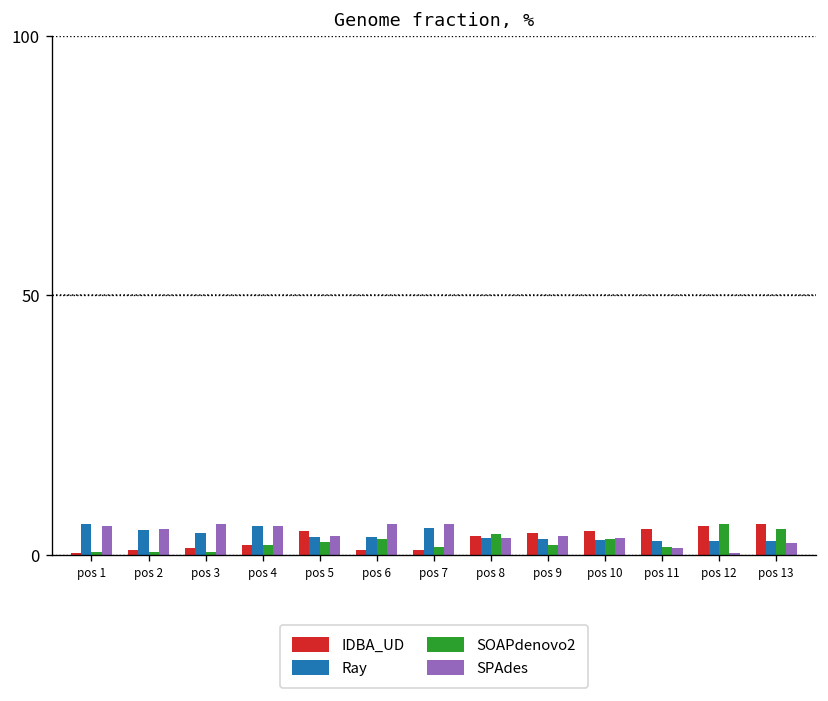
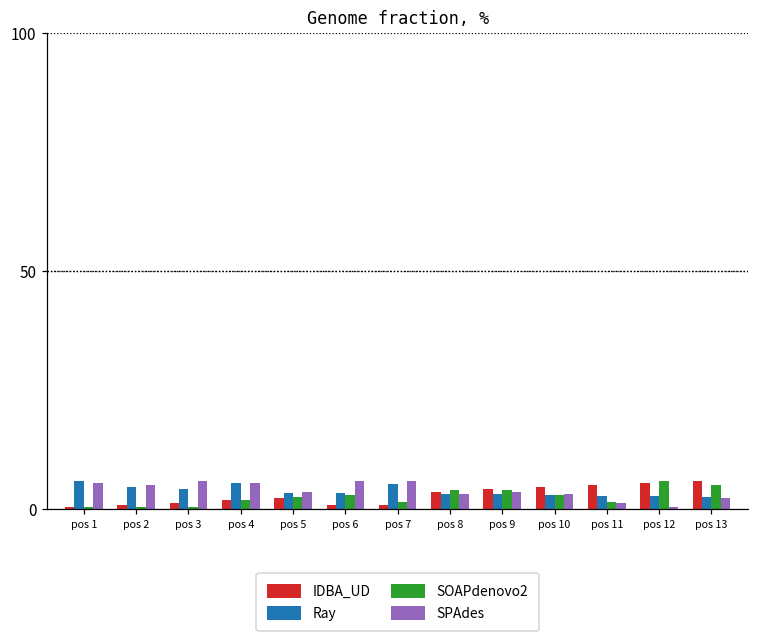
IDBA_UD, pos 5: 5 -> 2
SOAPdenovo2, pos 9: 2 -> 4
